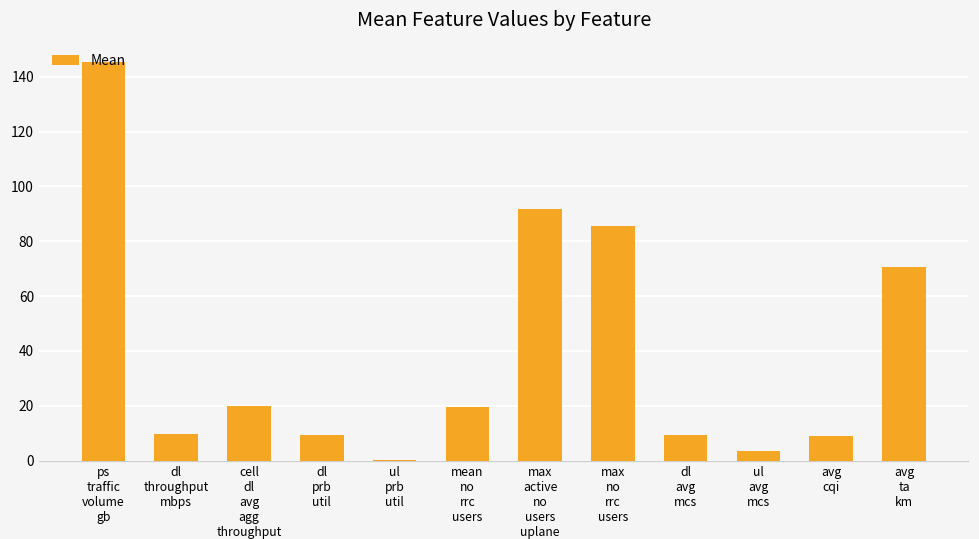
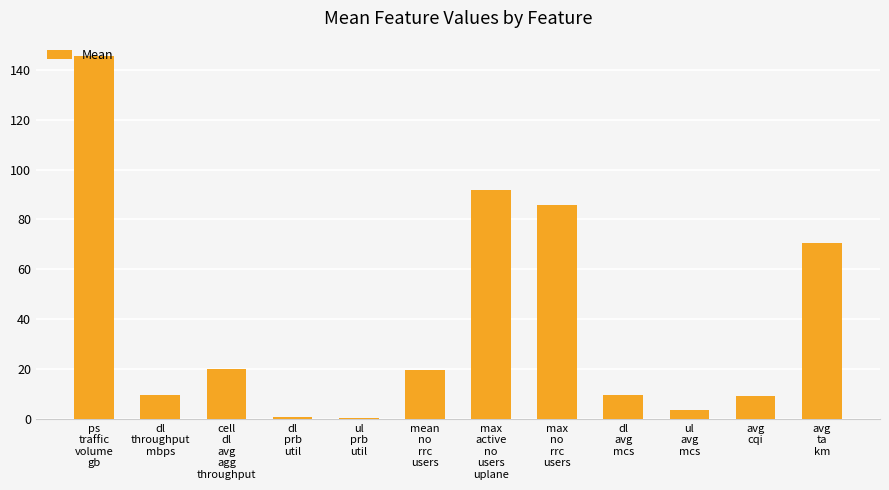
dl prb util: 10 -> 1
